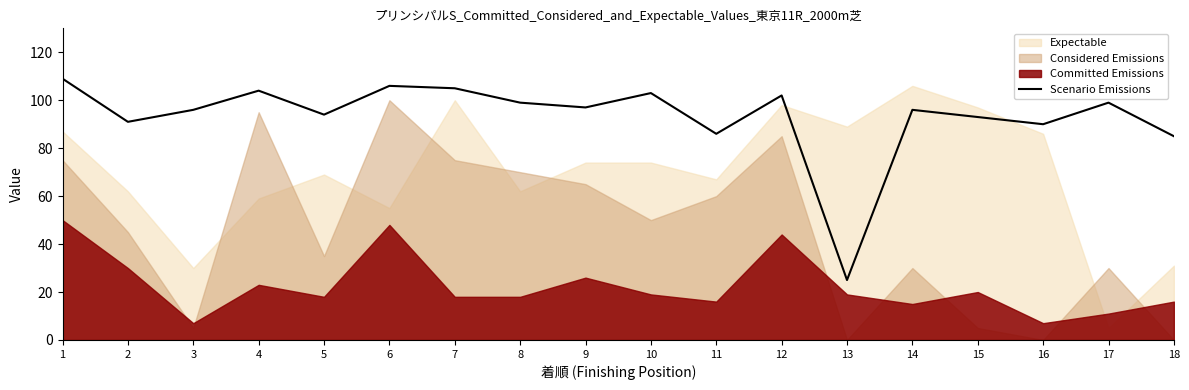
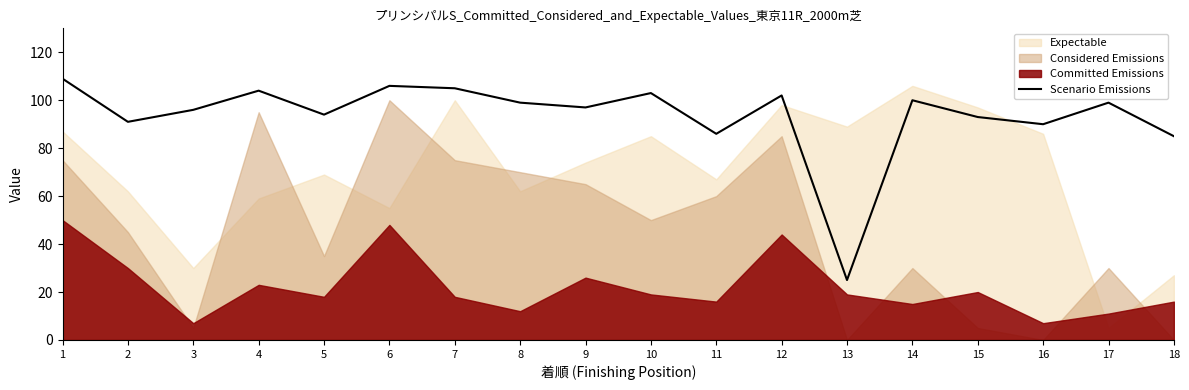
Committed Emissions, 8: 18 -> 12
Expectable, 10: 74 -> 85
Scenario Emissions, 14: 96 -> 100
Expectable, 18: 31 -> 27
